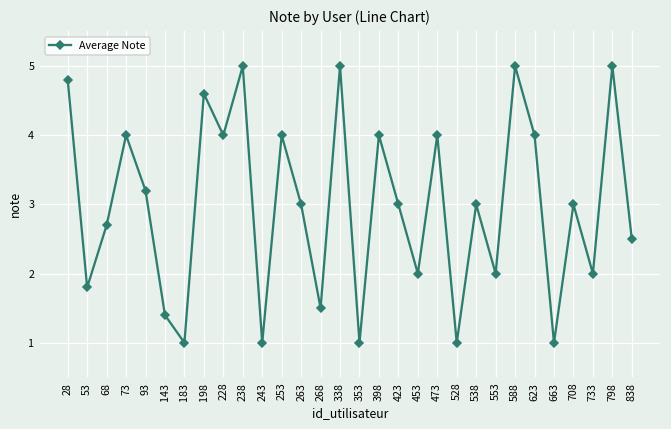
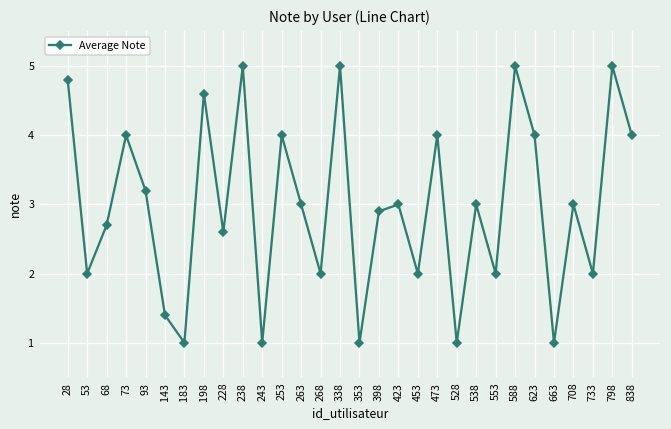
53: 1.8 -> 2.0
228: 4.0 -> 2.6
268: 1.5 -> 2.0
398: 4.0 -> 2.9
838: 2.5 -> 4.0
